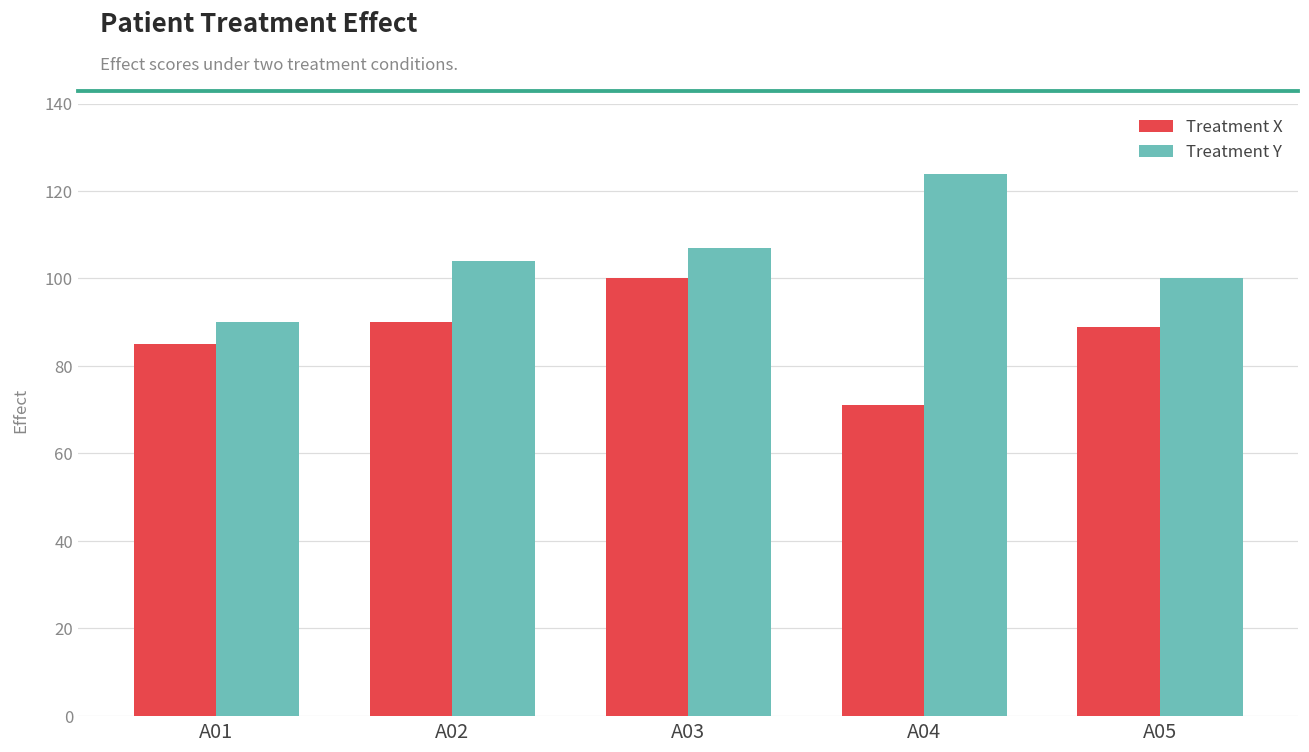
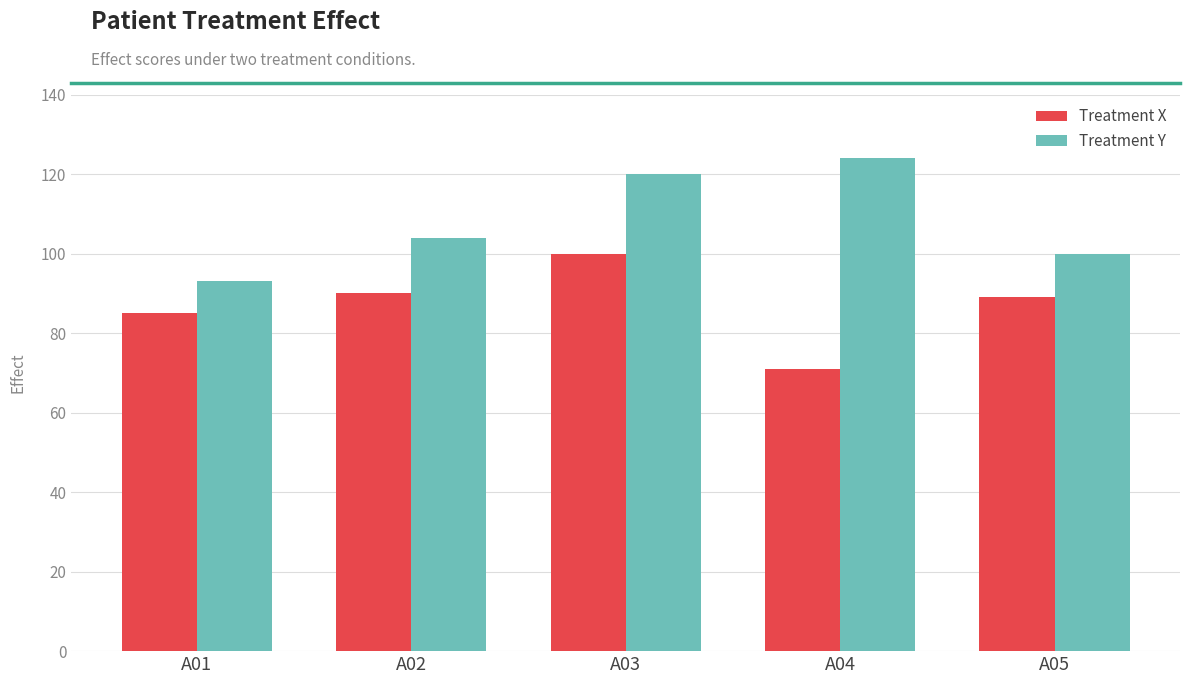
Treatment Y, A01: 90 -> 93
Treatment Y, A03: 107 -> 120
